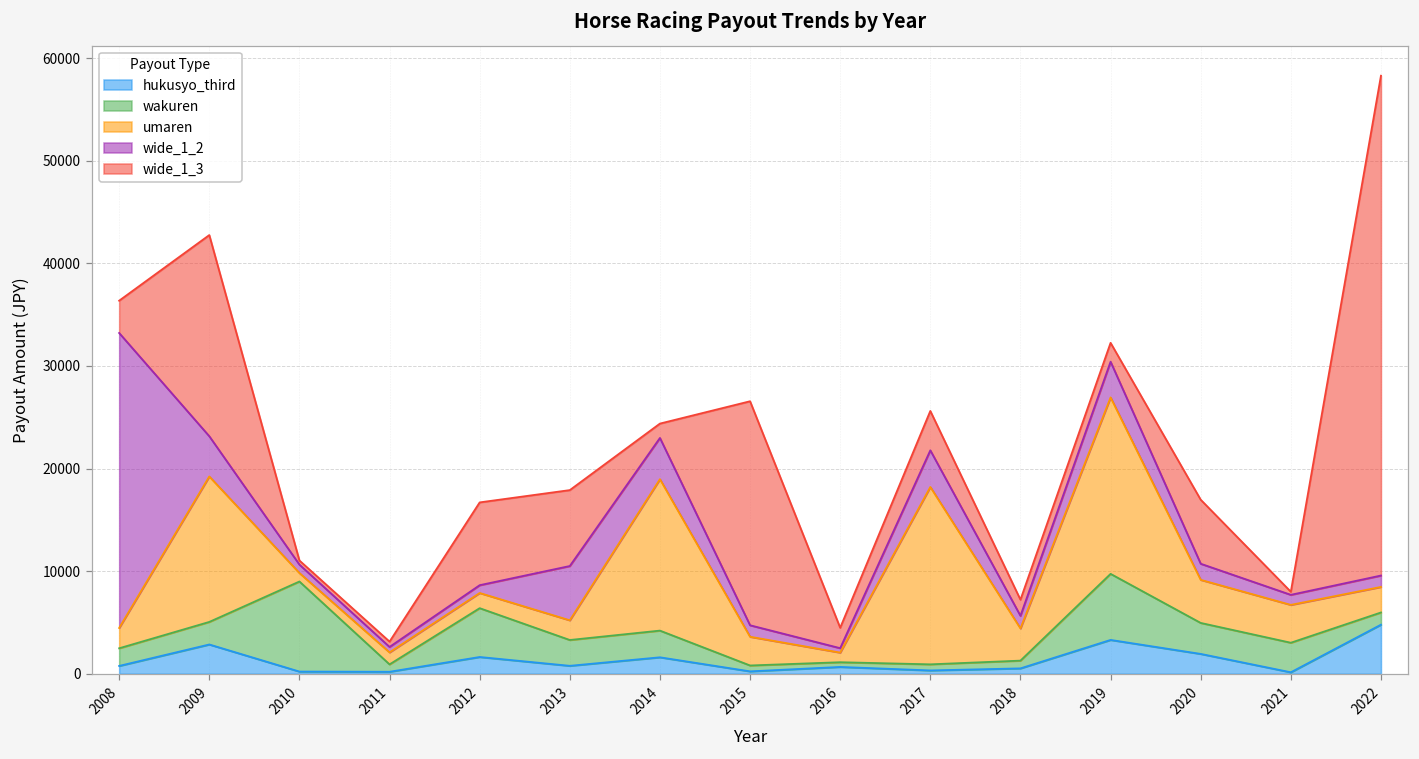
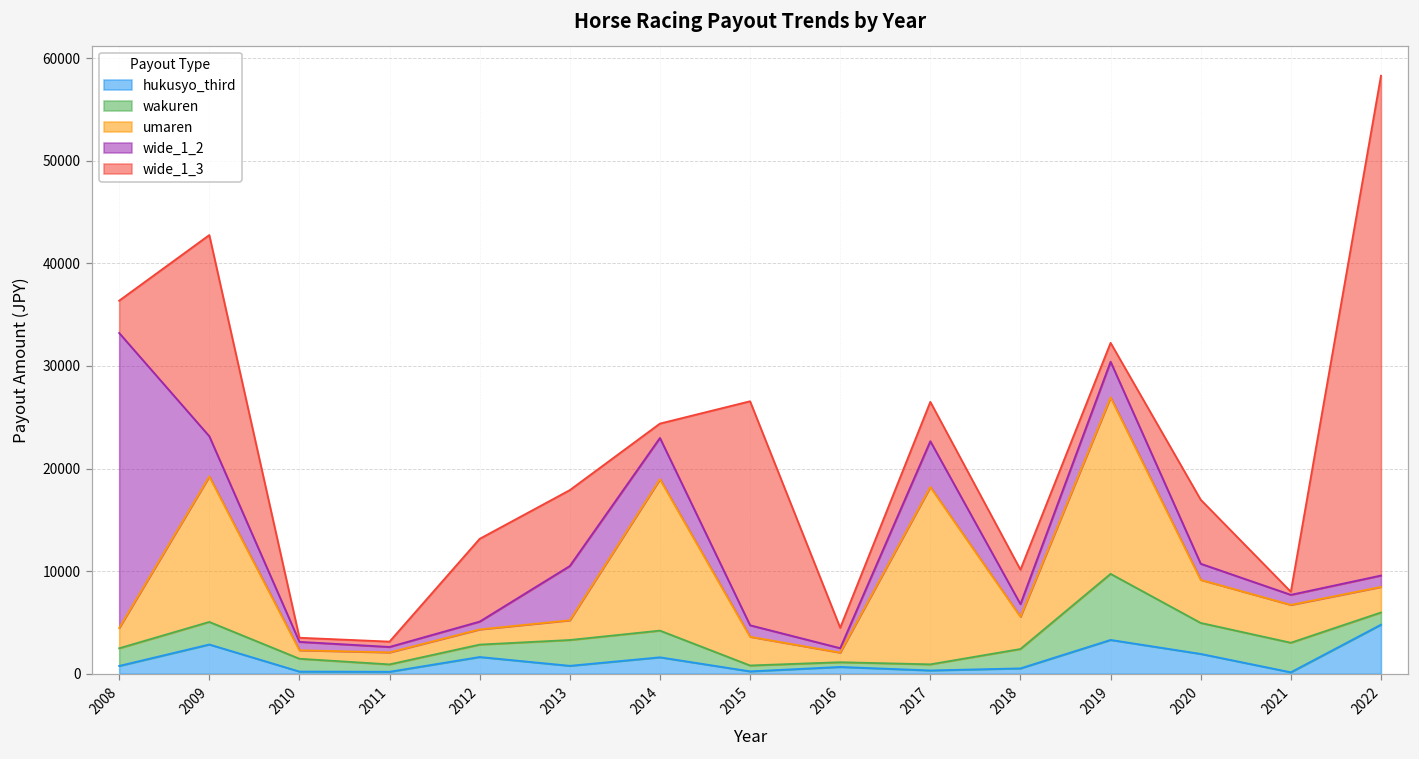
wakuren, 2010: 9000 -> 1000
wakuren, 2012: 5000 -> 1000
wide_1_2, 2017: 3600 -> 4500
wakuren, 2018: 1000 -> 2000
wide_1_3, 2018: 2000 -> 3000
